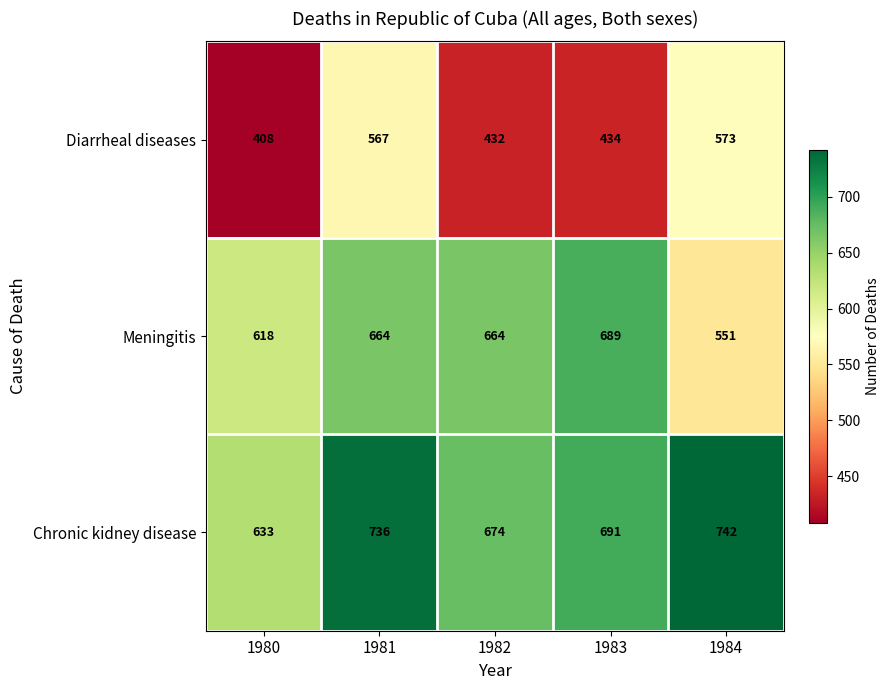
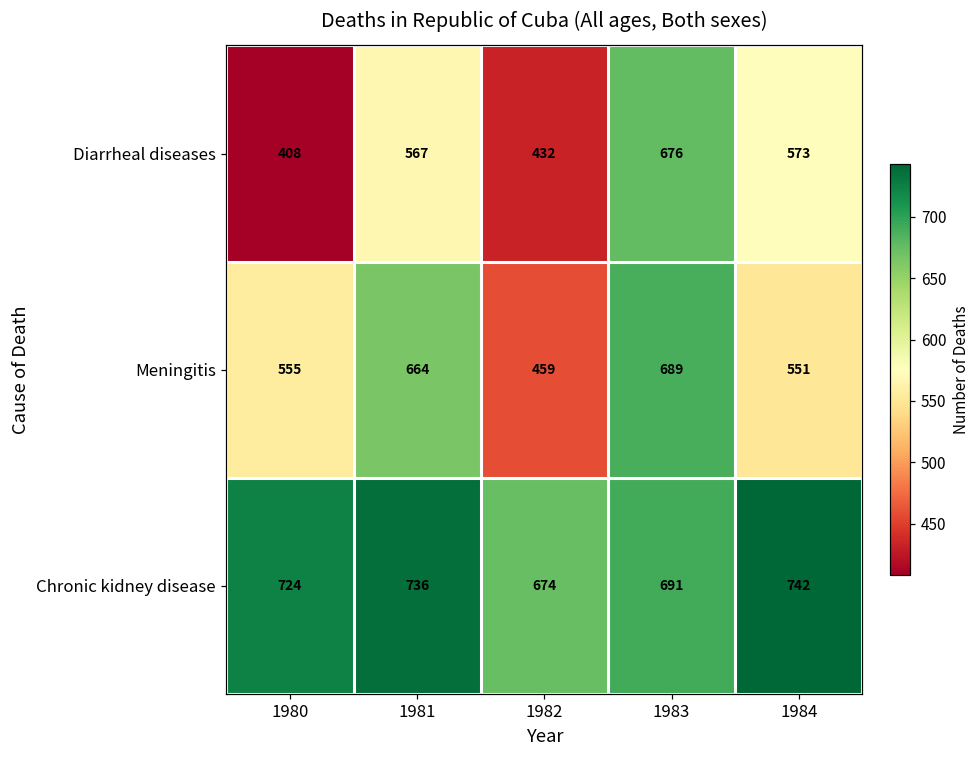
Diarrheal diseases, 1983: 434 -> 676
Meningitis, 1980: 618 -> 555
Meningitis, 1982: 664 -> 459
Chronic kidney disease, 1980: 633 -> 724
